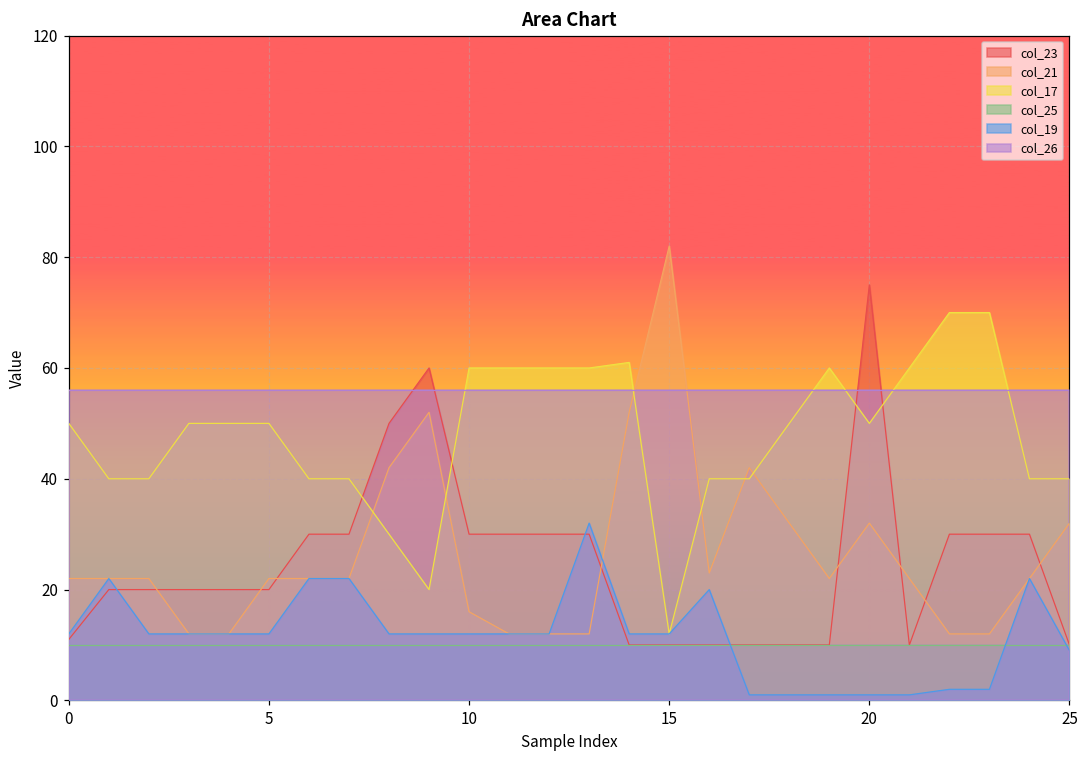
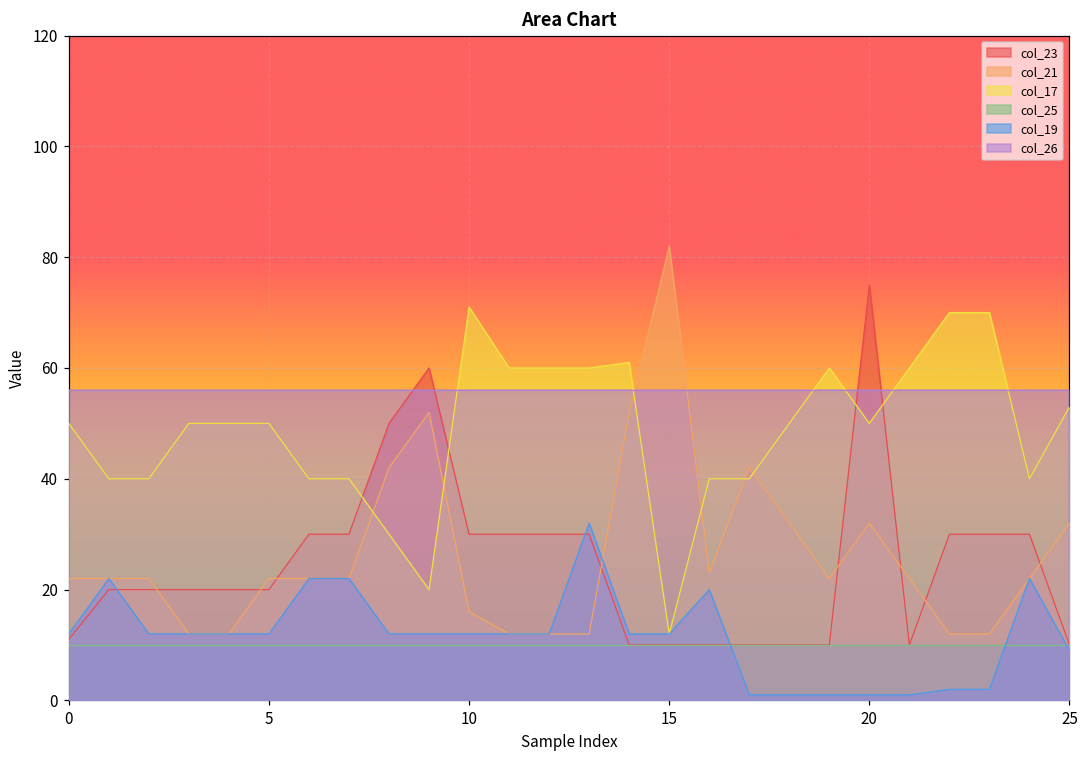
col_17, 10: 60 -> 71
col_17, 25: 40 -> 53
